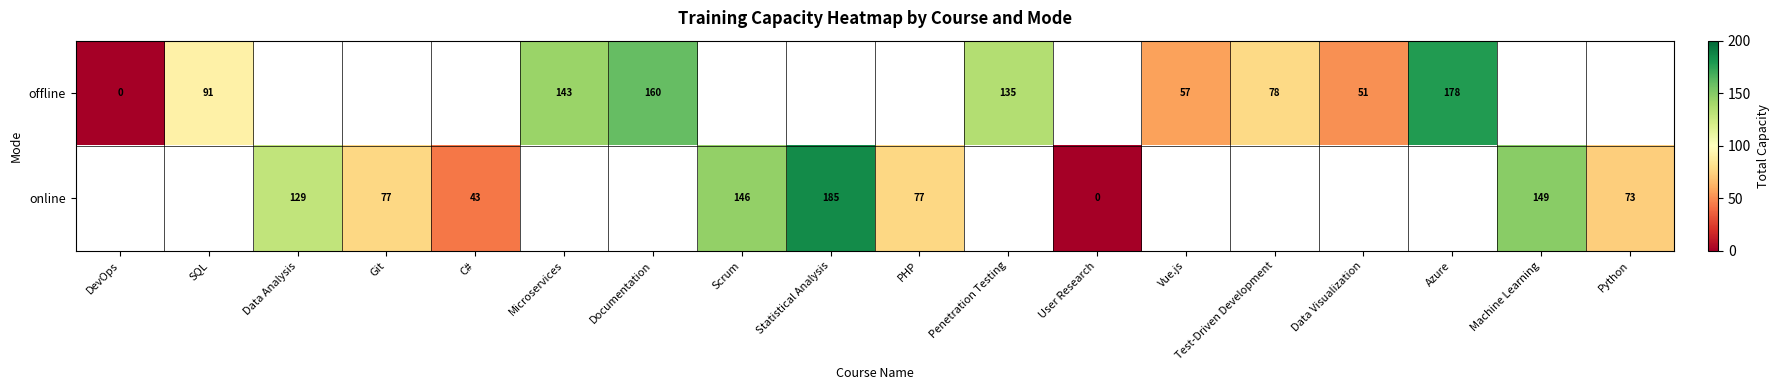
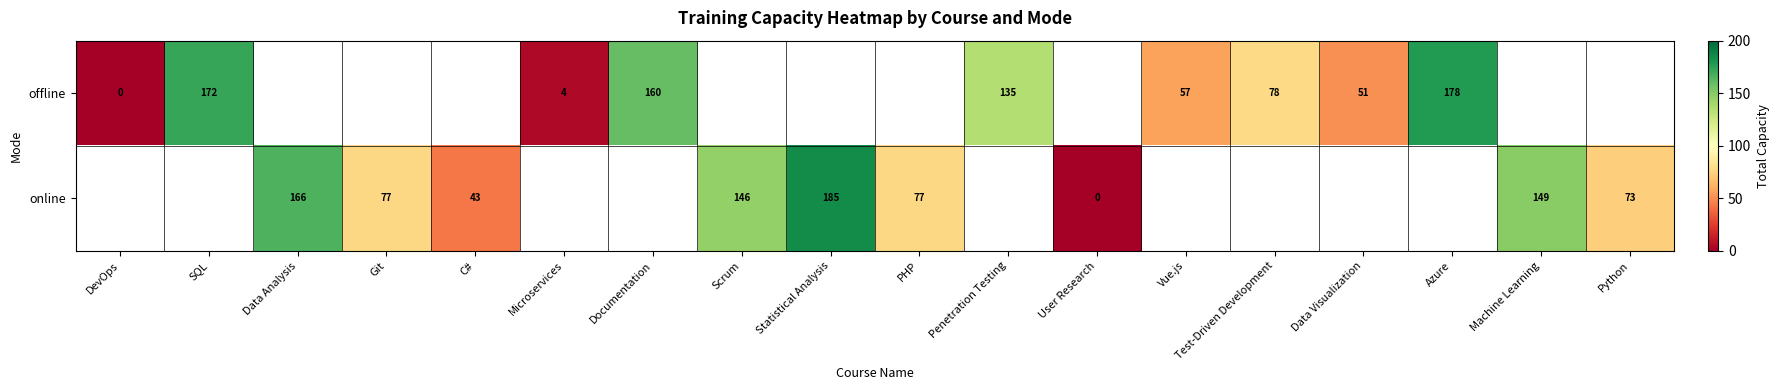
offline, SQL: 91 -> 172
offline, Microservices: 143 -> 4
online, Data Analysis: 129 -> 166
